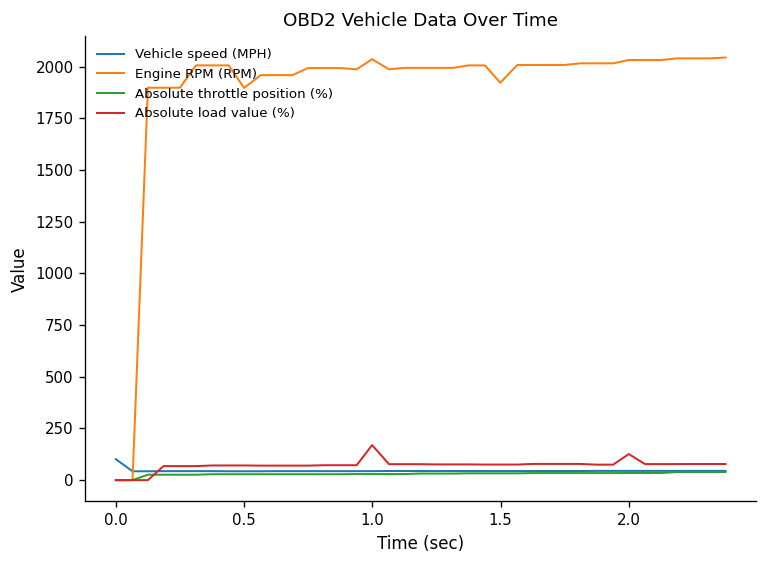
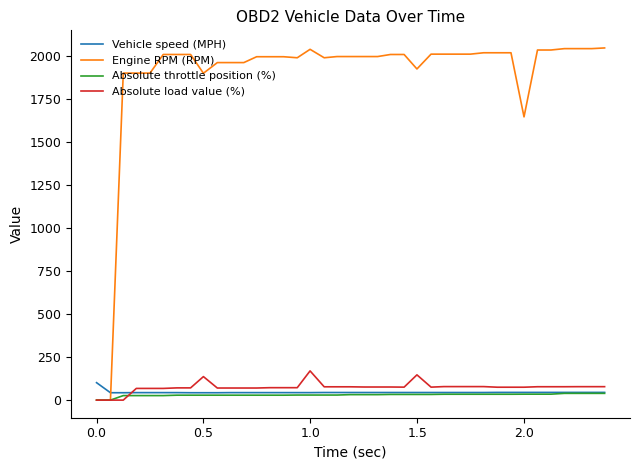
Absolute load value (%), 0.5: 70 -> 140
Absolute load value (%), 1.5: 80 -> 150
Engine RPM (RPM), 2.0: 2030 -> 1640
Absolute load value (%), 2.0: 130 -> 70
